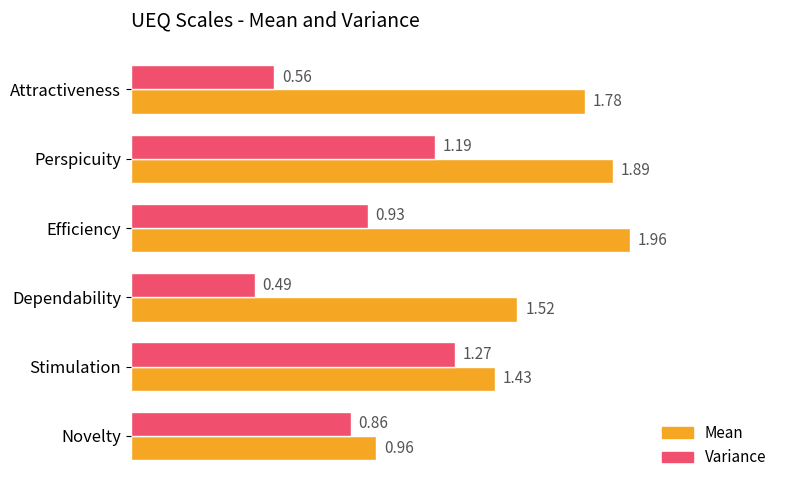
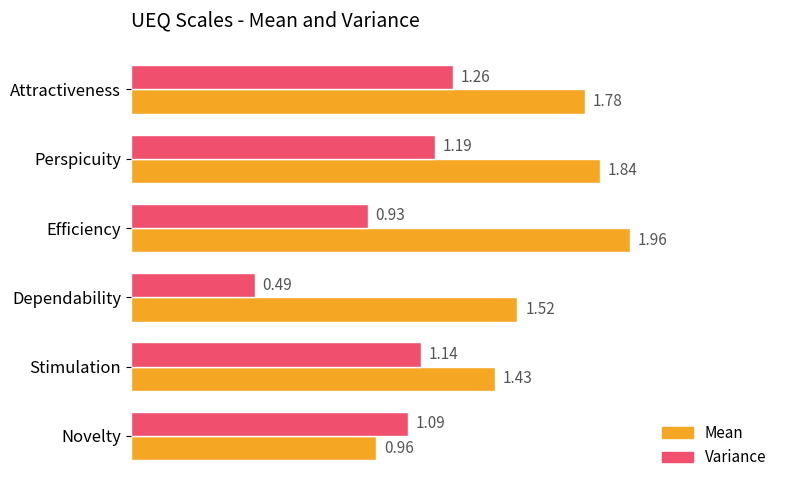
Variance, Attractiveness: 0.56 -> 1.26
Mean, Perspicuity: 1.89 -> 1.84
Variance, Stimulation: 1.27 -> 1.14
Variance, Novelty: 0.86 -> 1.09
